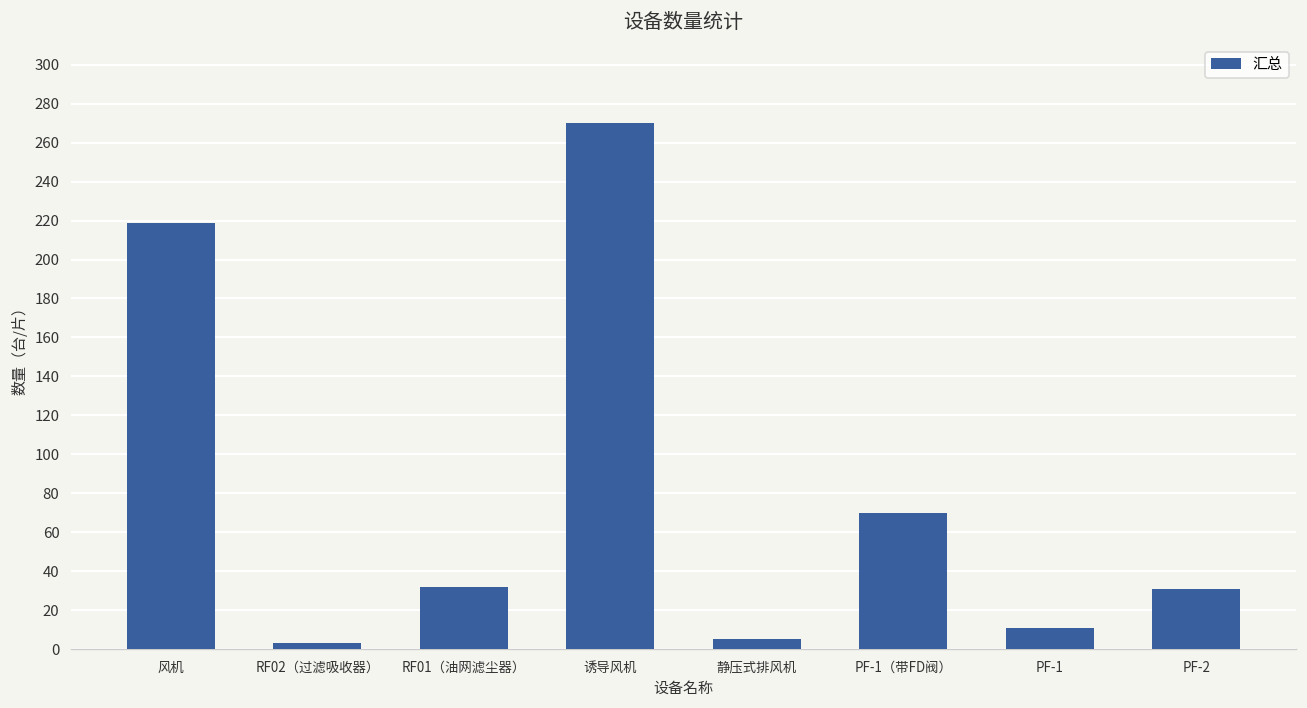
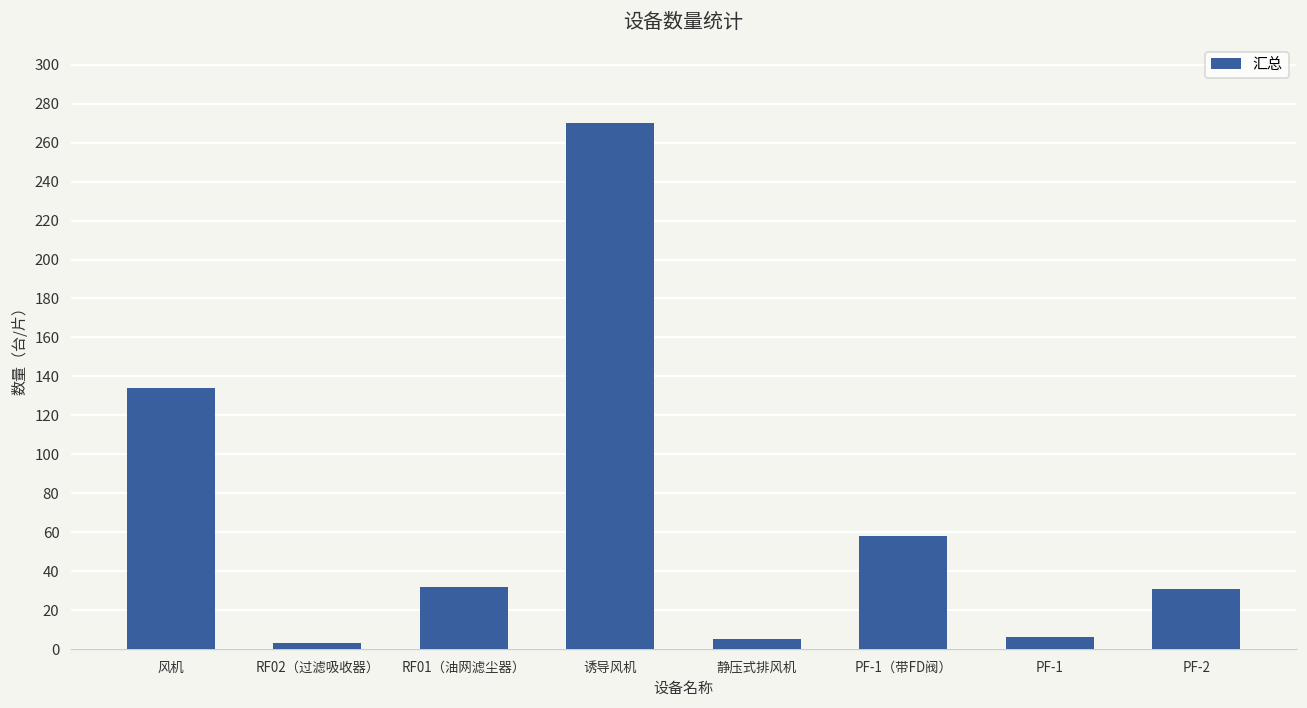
风机: 219 -> 134
PF-1（带FD阀）: 70 -> 58
PF-1: 11 -> 6
